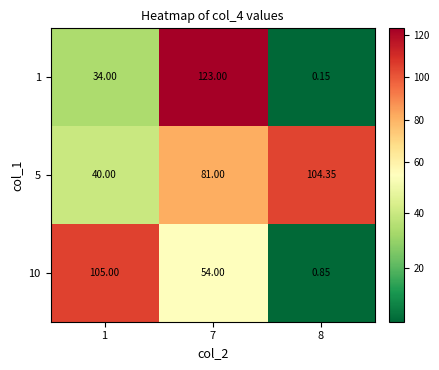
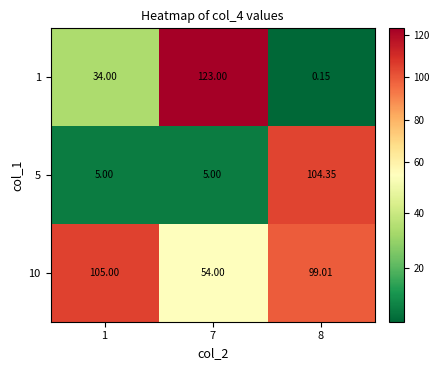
5, 1: 40.00 -> 5.00
5, 7: 81.00 -> 5.00
10, 8: 0.85 -> 99.01
